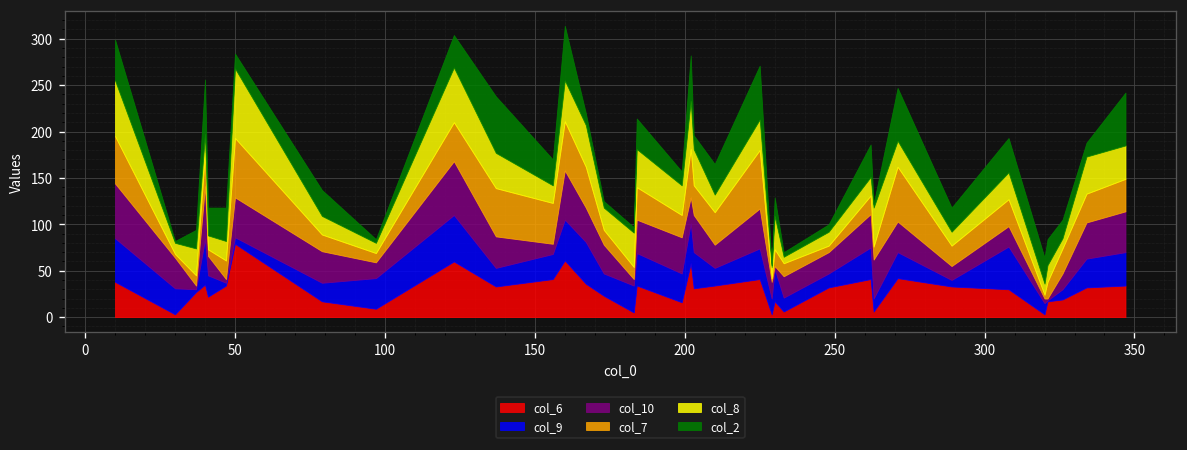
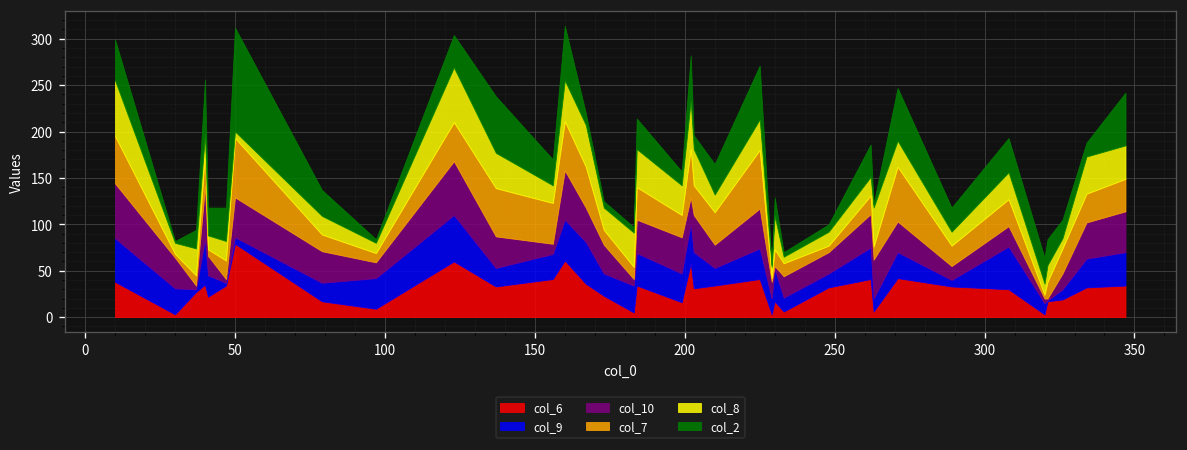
col_8, 50: 80 -> 10
col_2, 50: 20 -> 110
